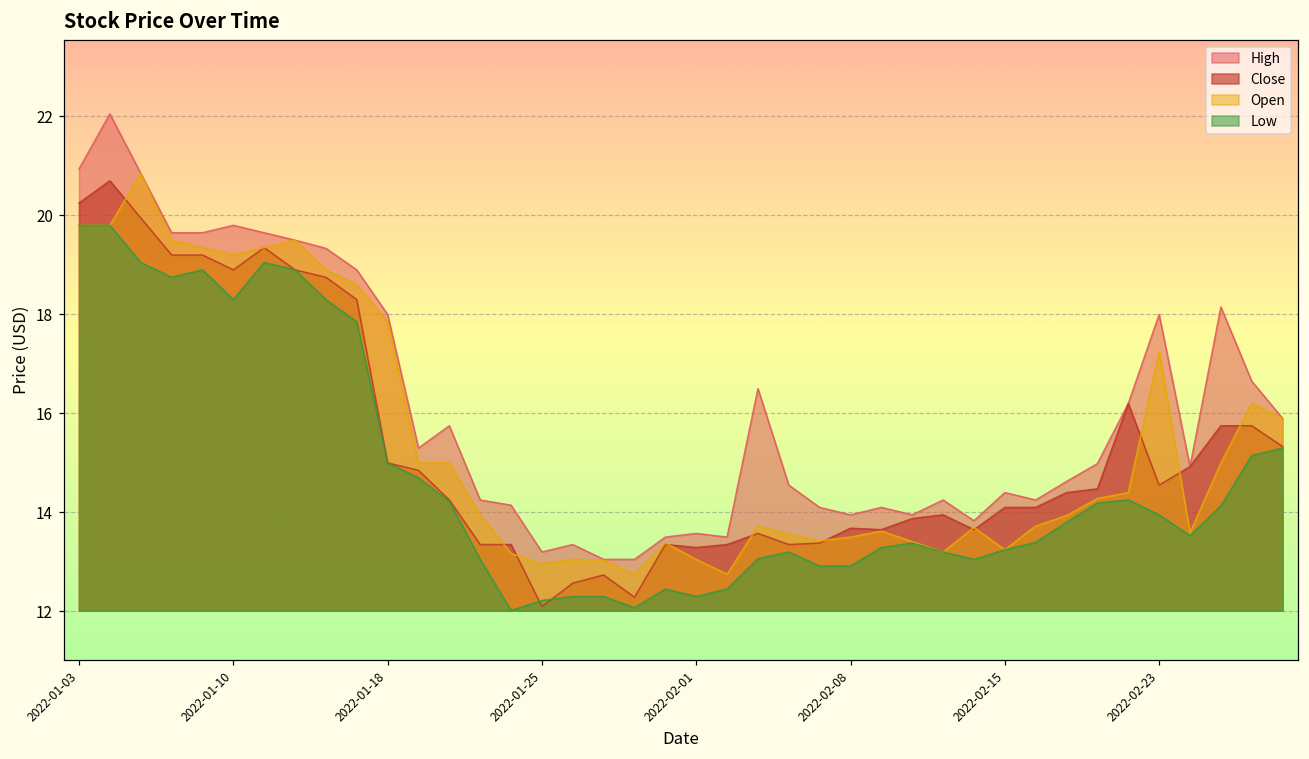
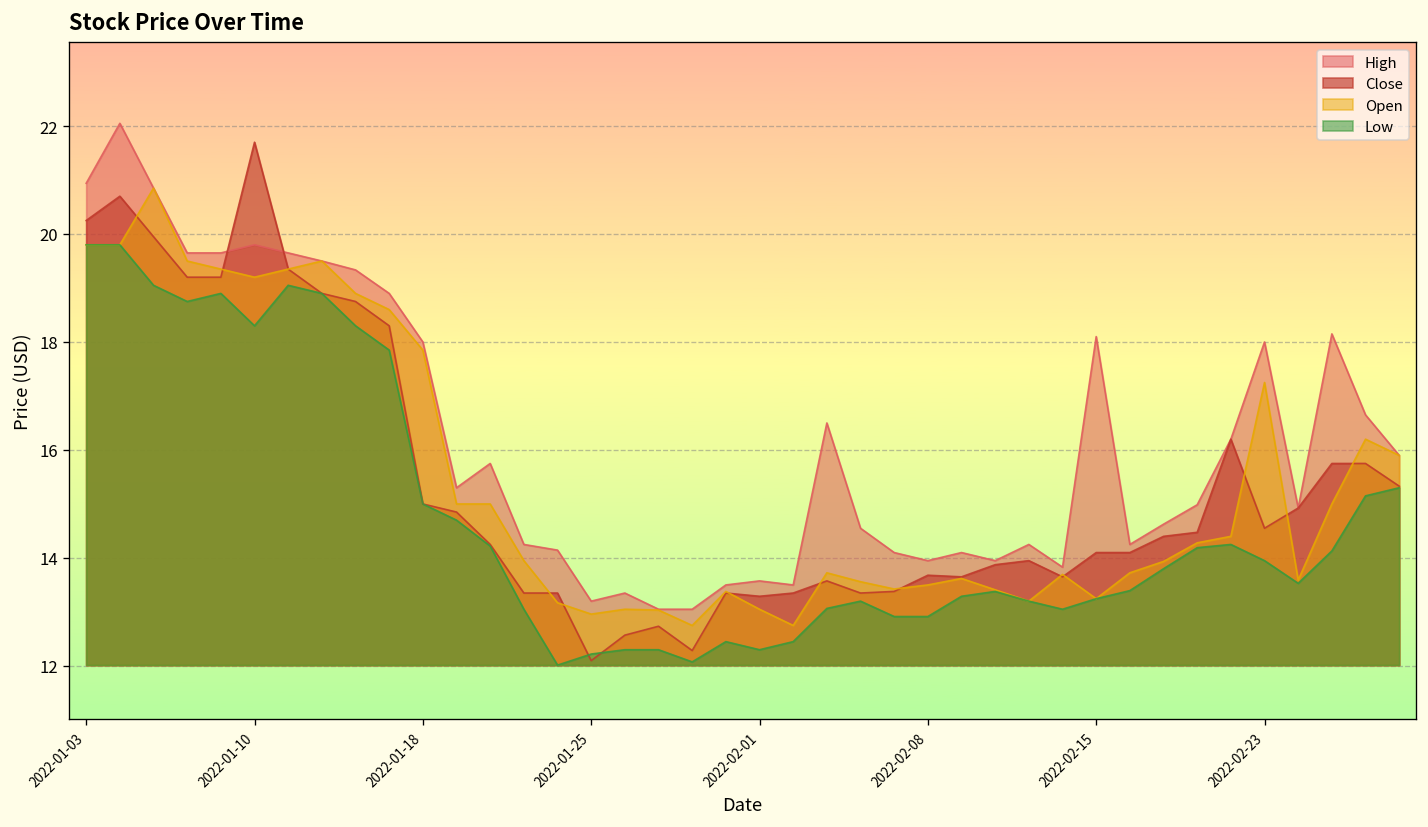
Close, 2022-01-10: 18.9 -> 21.7
High, 2022-02-15: 14.4 -> 18.1
